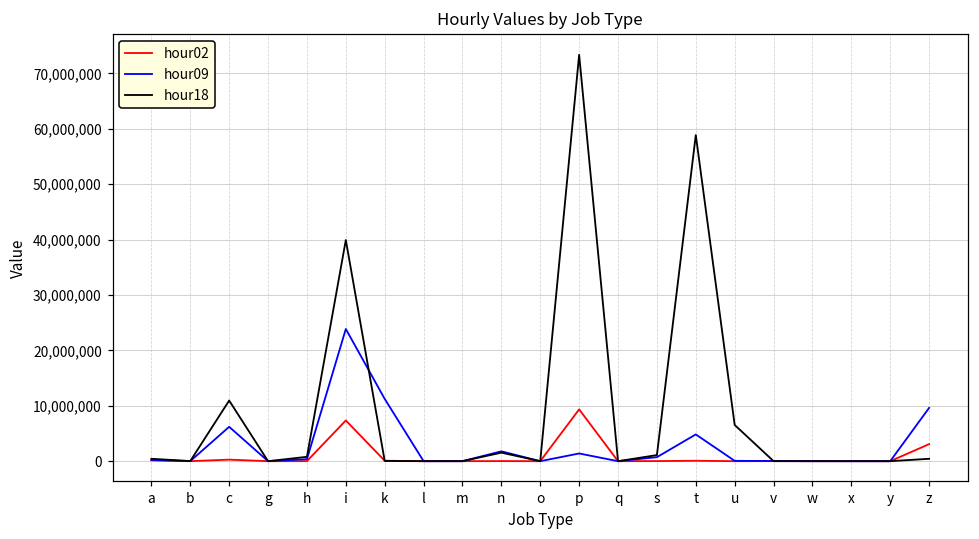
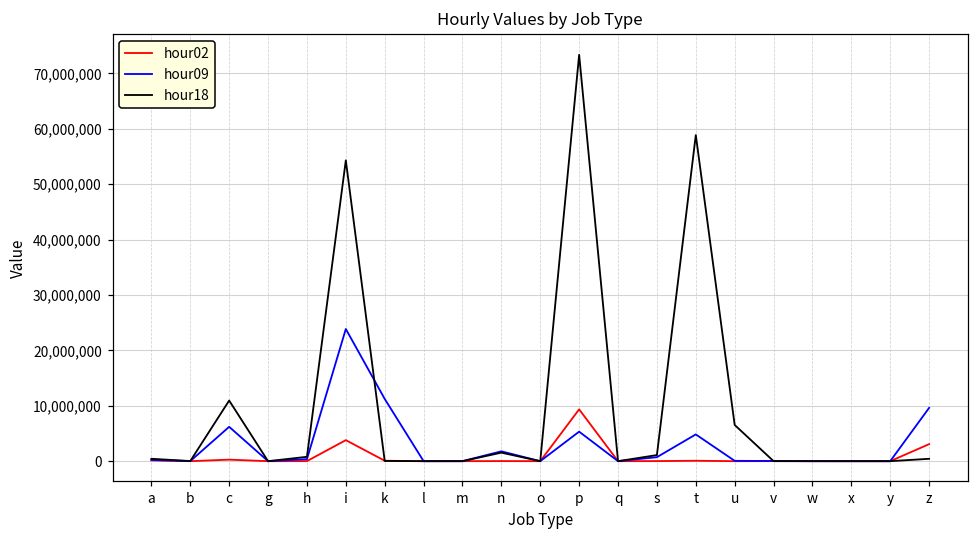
hour02, i: 7,000,000 -> 4,000,000
hour18, i: 40,000,000 -> 54,000,000
hour09, p: 1,000,000 -> 5,000,000
